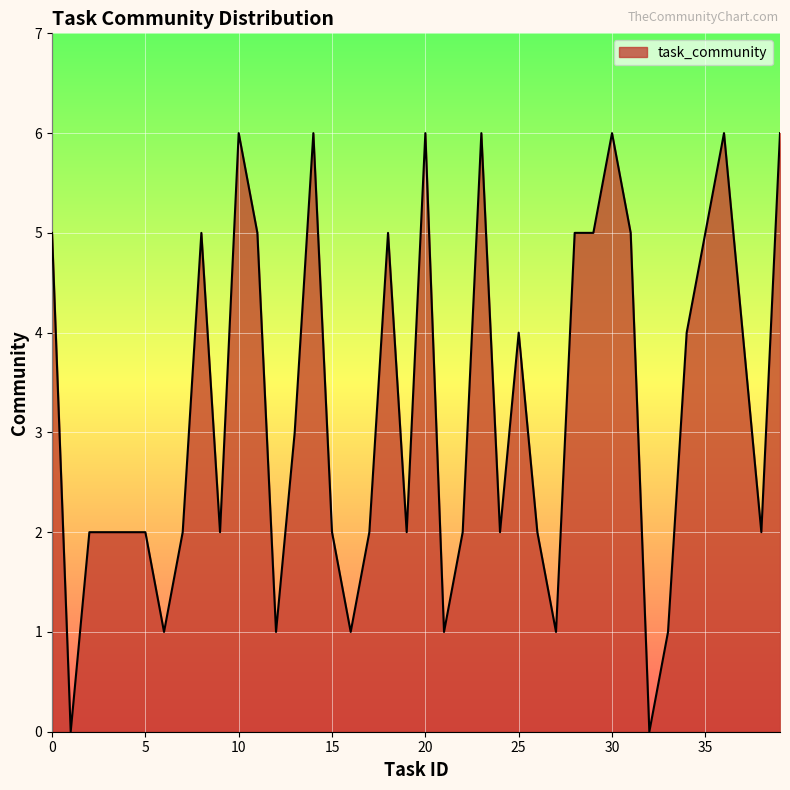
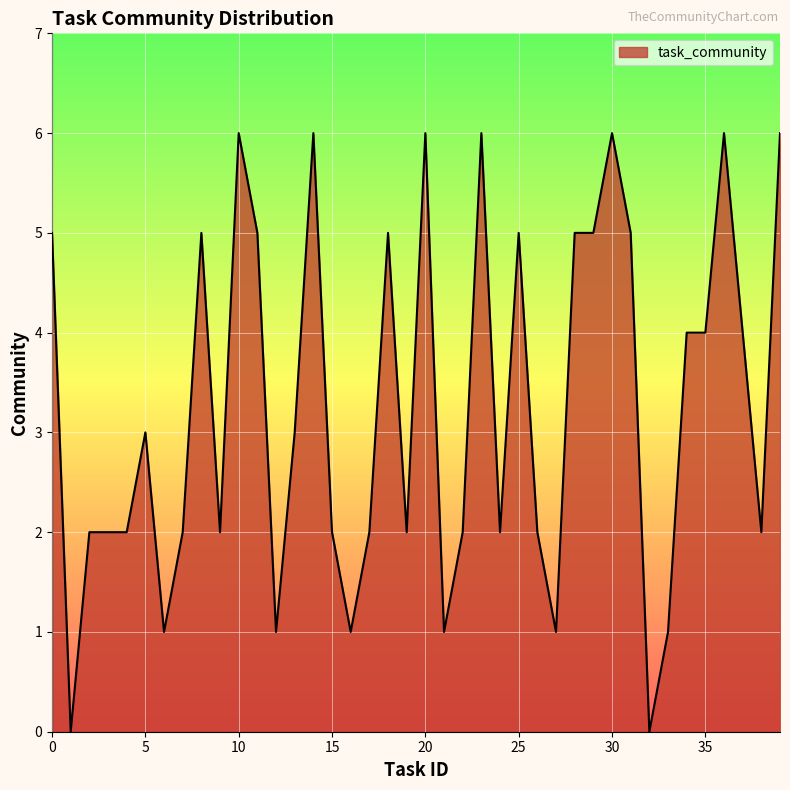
5: 2 -> 3
25: 4 -> 5
35: 5 -> 4
